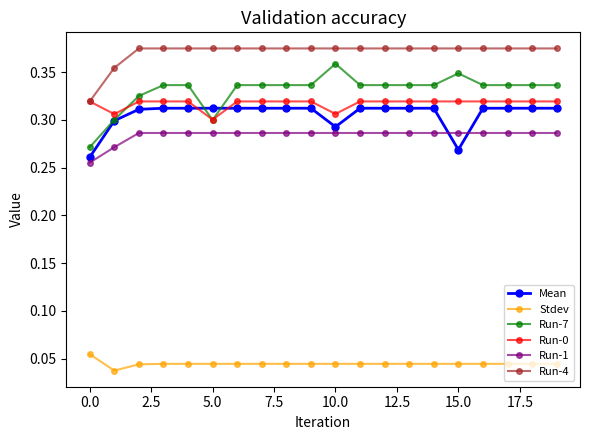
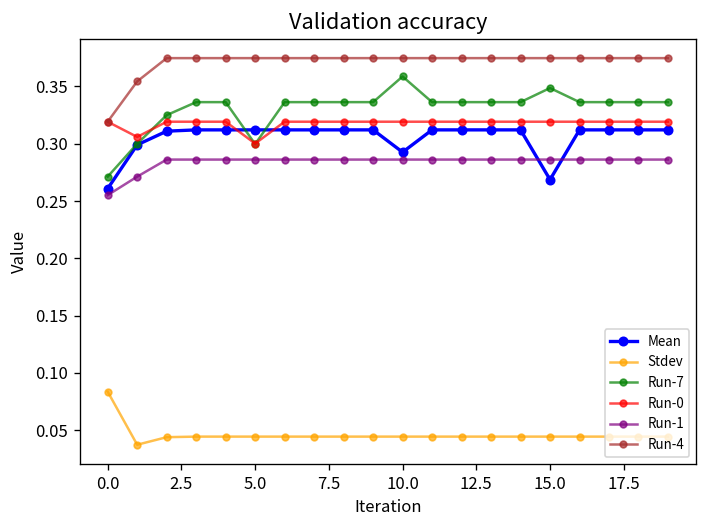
Stdev, 0.0: 0.05 -> 0.08
Run-0, 10.0: 0.31 -> 0.32
